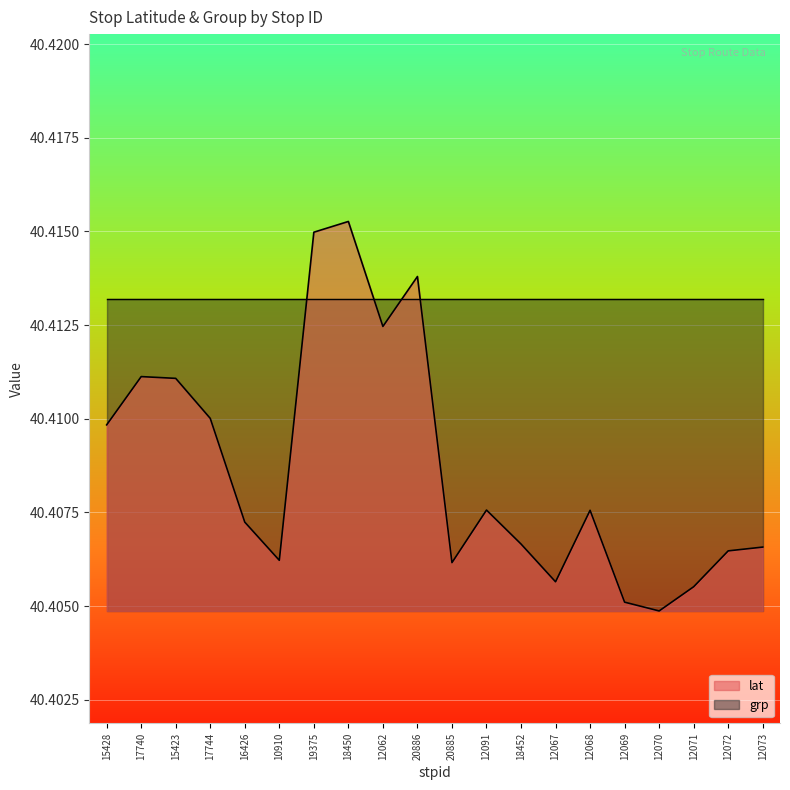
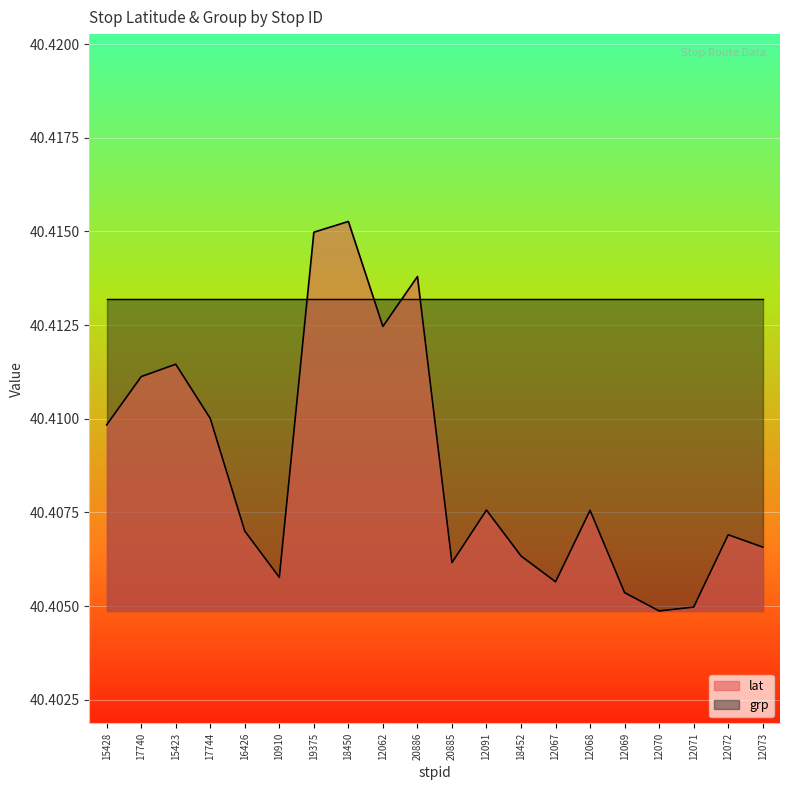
lat, 15423: 40.4111 -> 40.4115
lat, 16426: 40.4072 -> 40.4070
lat, 10910: 40.4062 -> 40.4058
lat, 18452: 40.4067 -> 40.4063
lat, 12069: 40.4051 -> 40.4054
lat, 12071: 40.4055 -> 40.4050
lat, 12072: 40.4065 -> 40.4069
